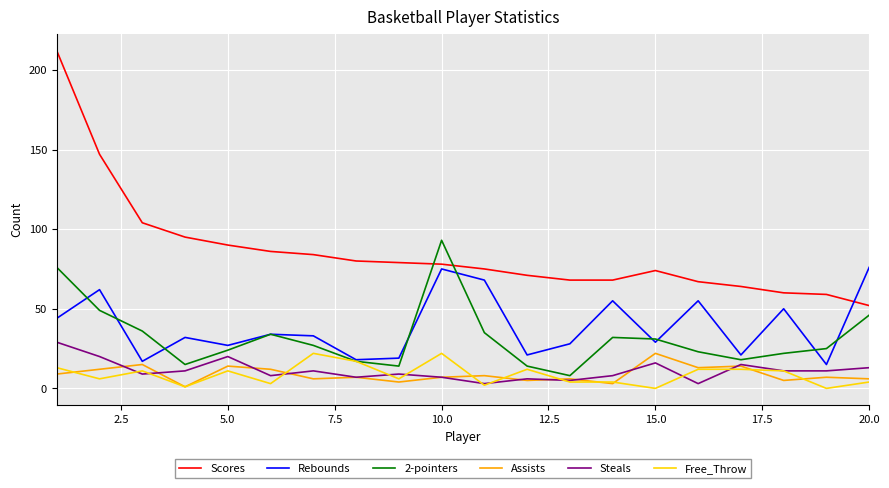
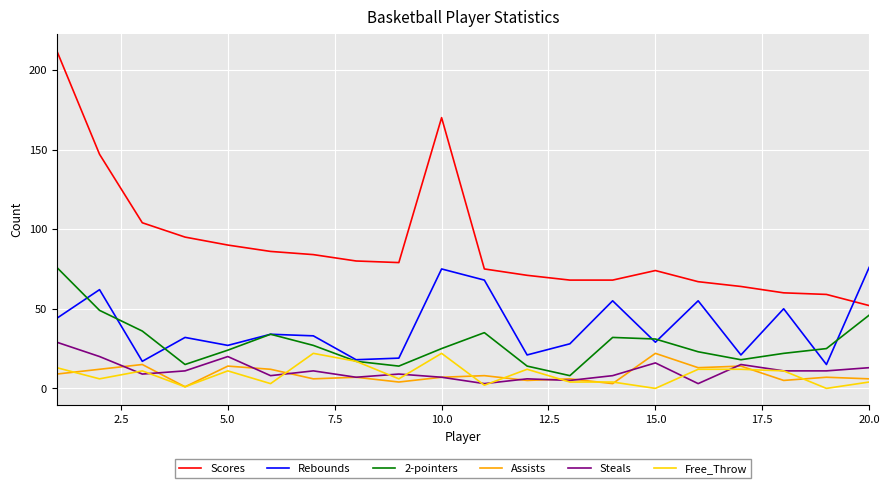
Scores, 10.0: 78 -> 170
2-pointers, 10.0: 93 -> 25
